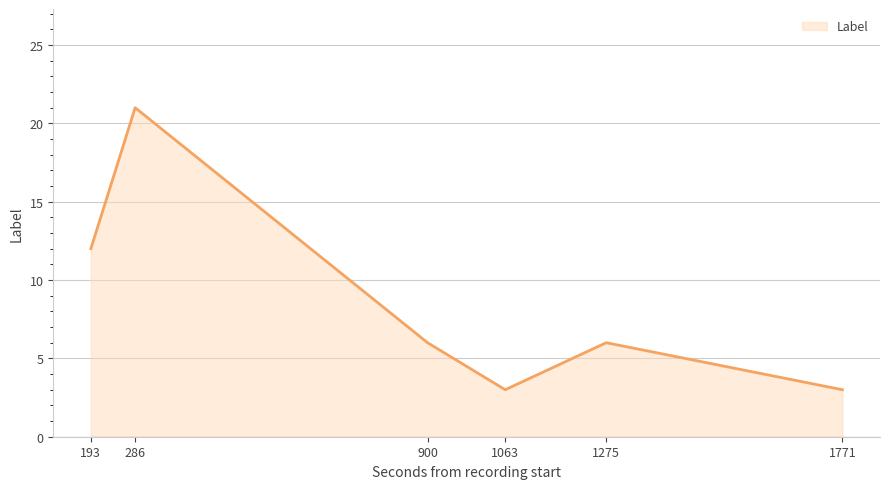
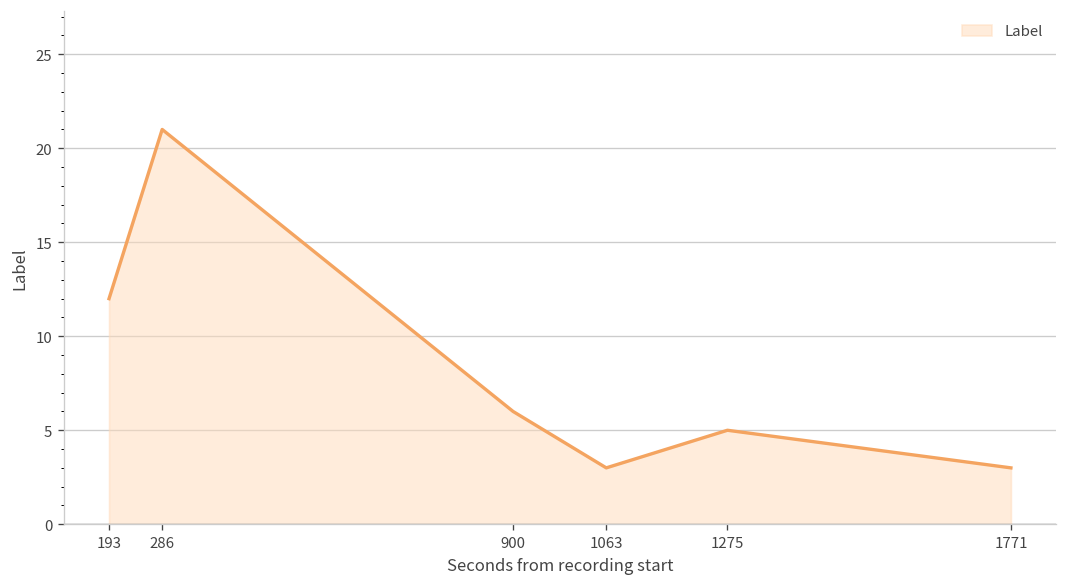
1275: 6 -> 5
